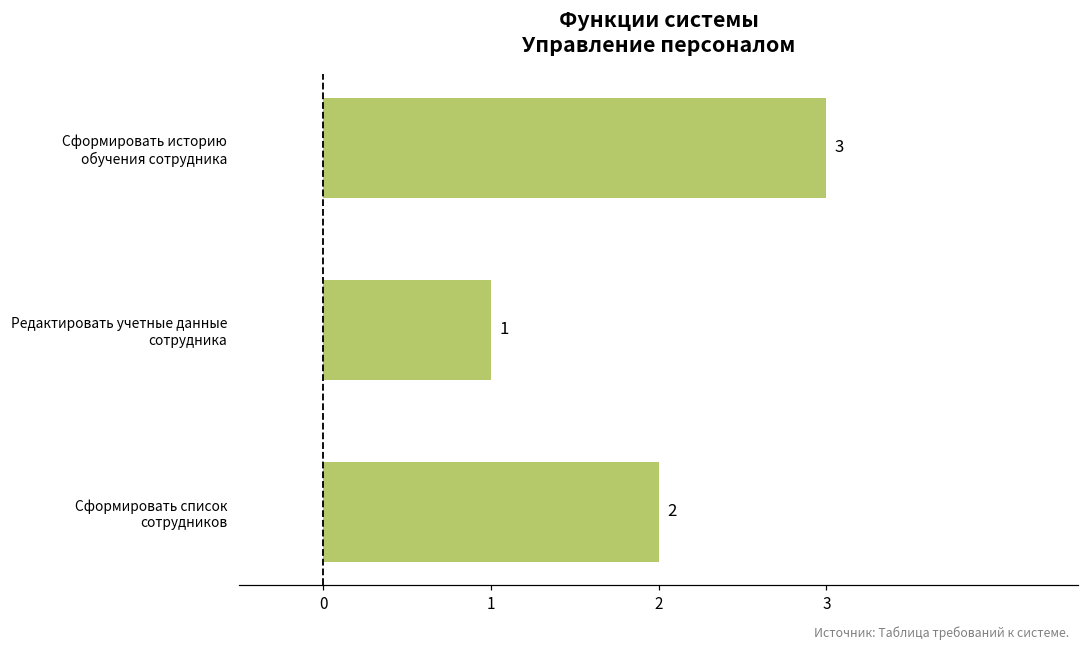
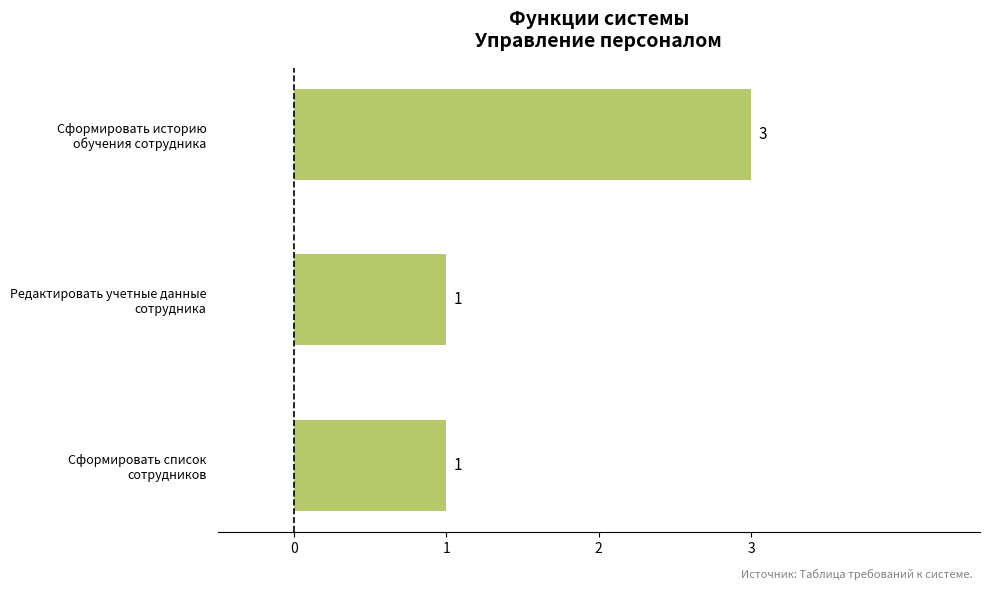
Сформировать список сотрудников: 2 -> 1
